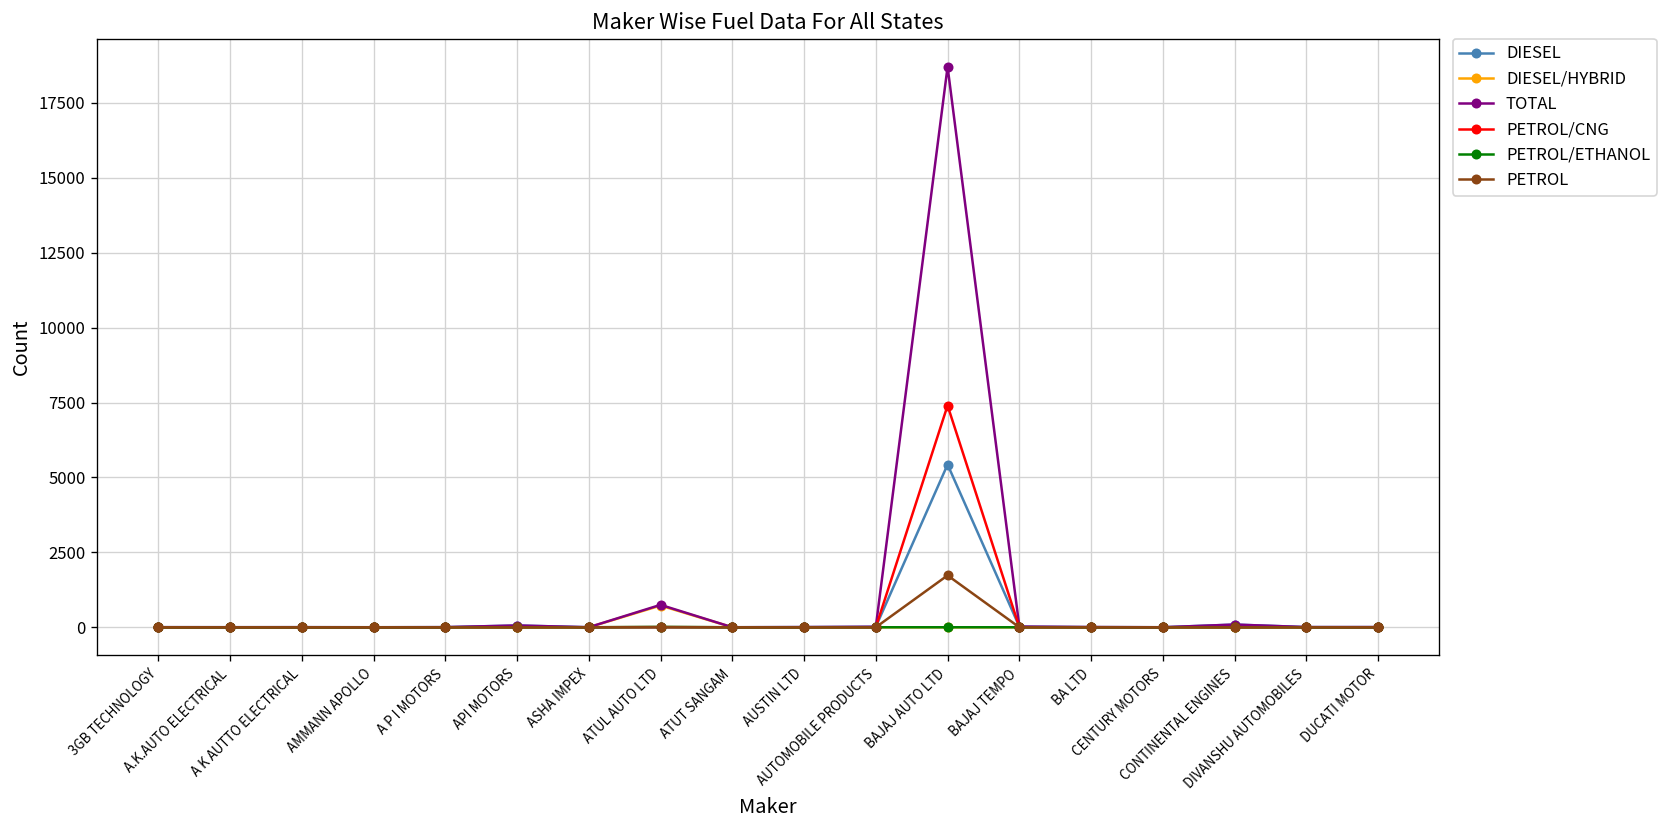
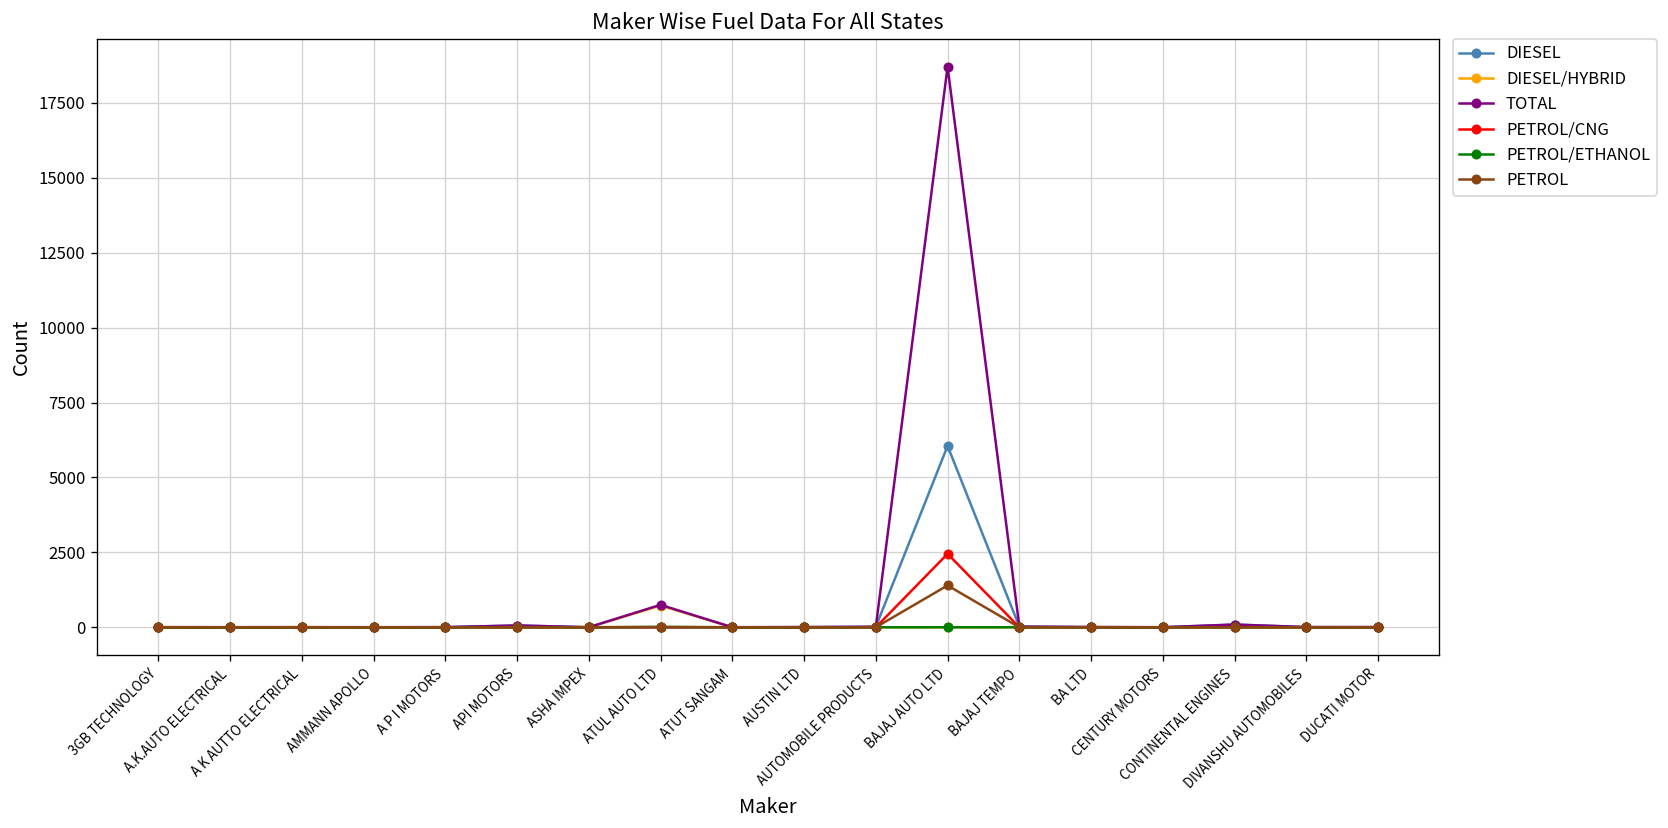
DIESEL, BAJAJ AUTO LTD: 5400 -> 6100
PETROL/CNG, BAJAJ AUTO LTD: 7400 -> 2500
PETROL, BAJAJ AUTO LTD: 1700 -> 1400
